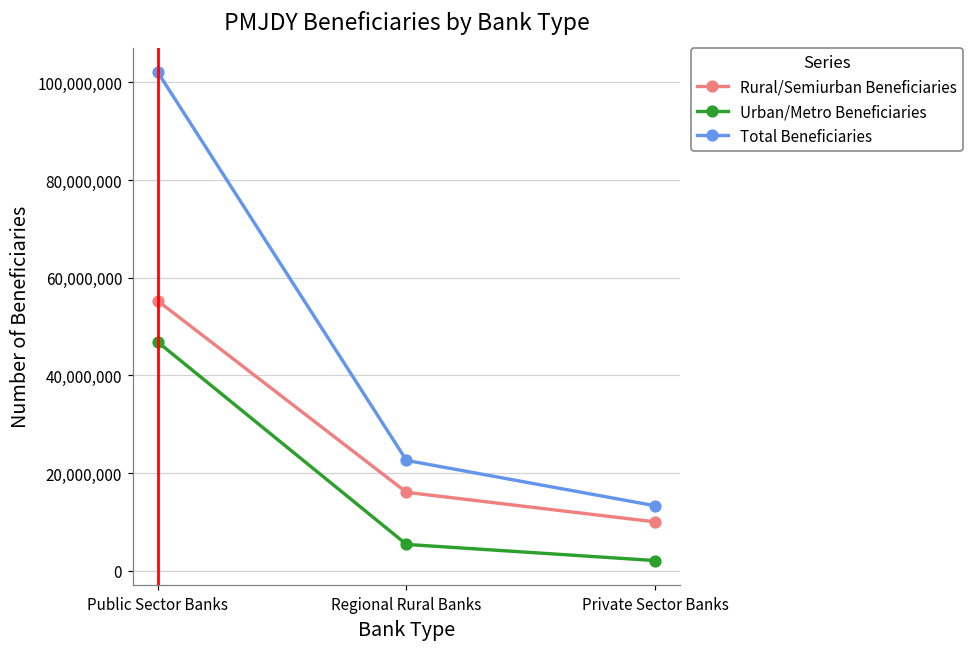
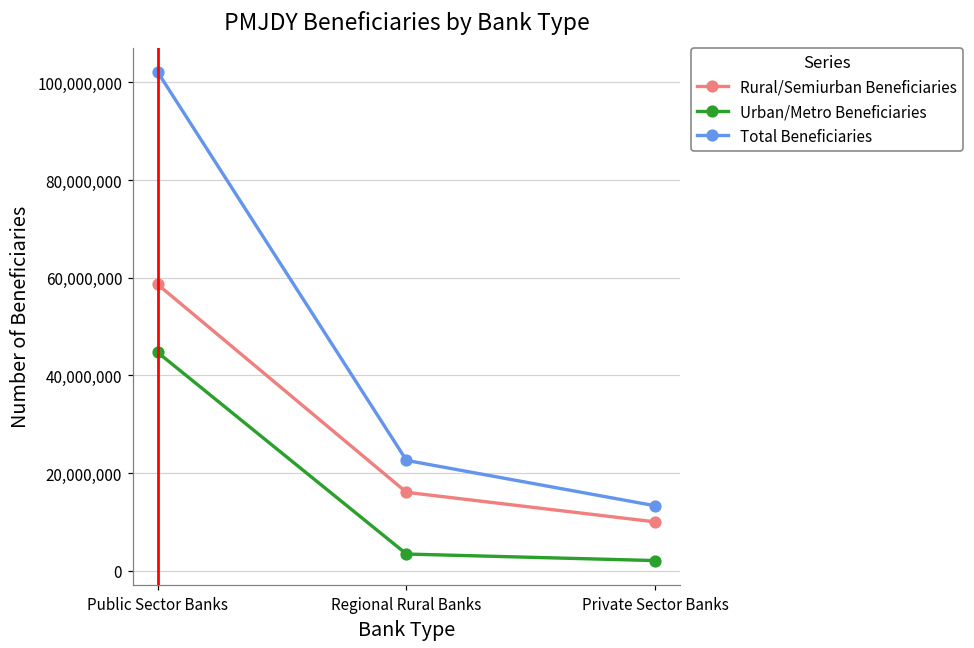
Rural/Semiurban Beneficiaries, Public Sector Banks: 55,000,000 -> 59,000,000
Urban/Metro Beneficiaries, Public Sector Banks: 47,000,000 -> 45,000,000
Urban/Metro Beneficiaries, Regional Rural Banks: 5,000,000 -> 3,000,000
